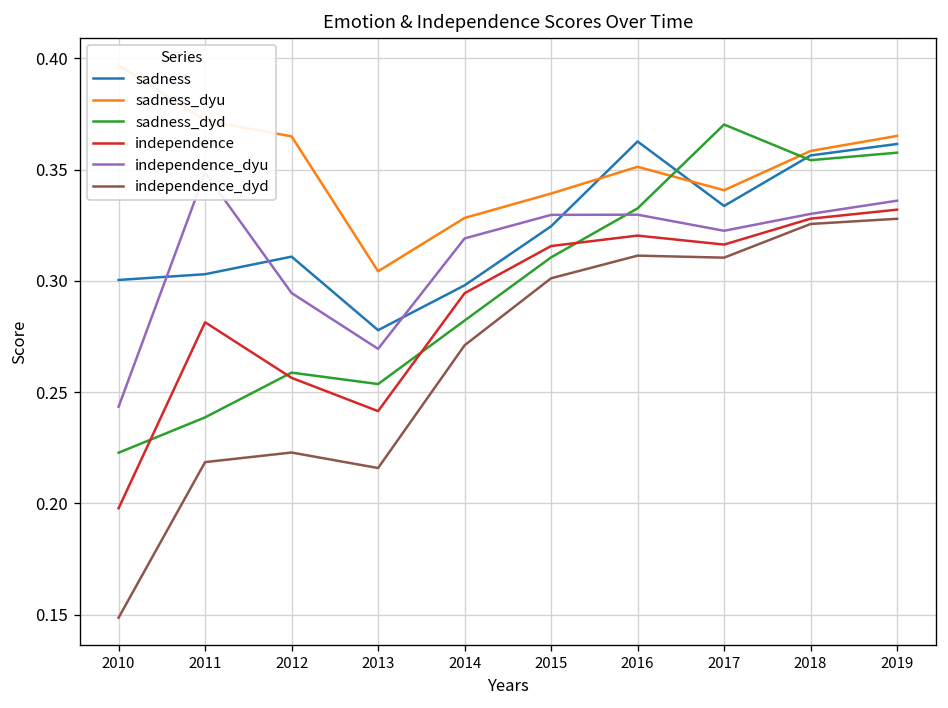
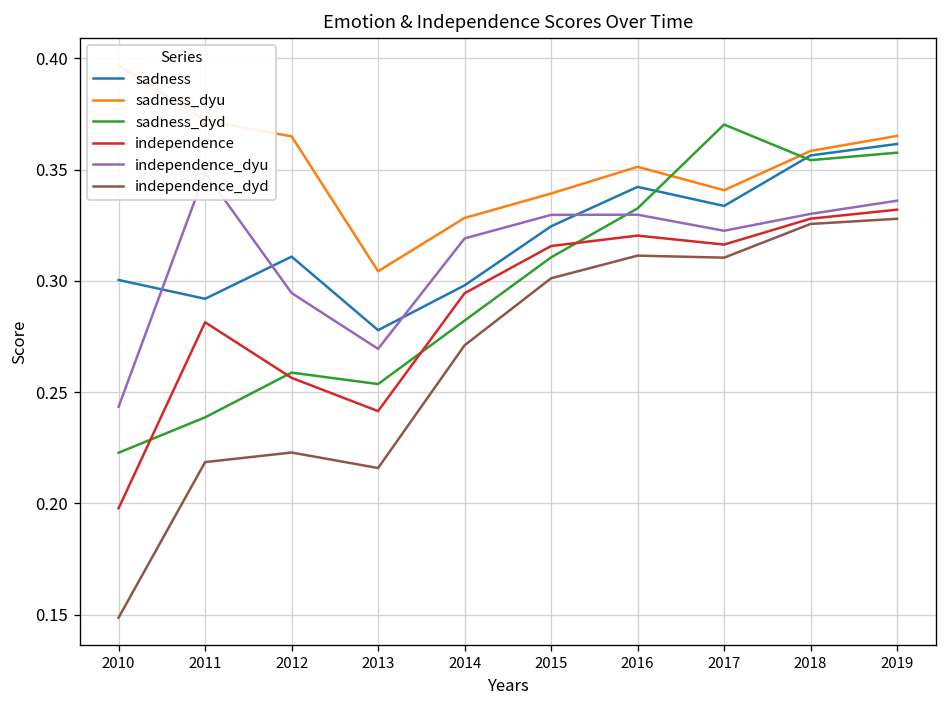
sadness, 2011: 0.303 -> 0.292
sadness, 2016: 0.363 -> 0.342
